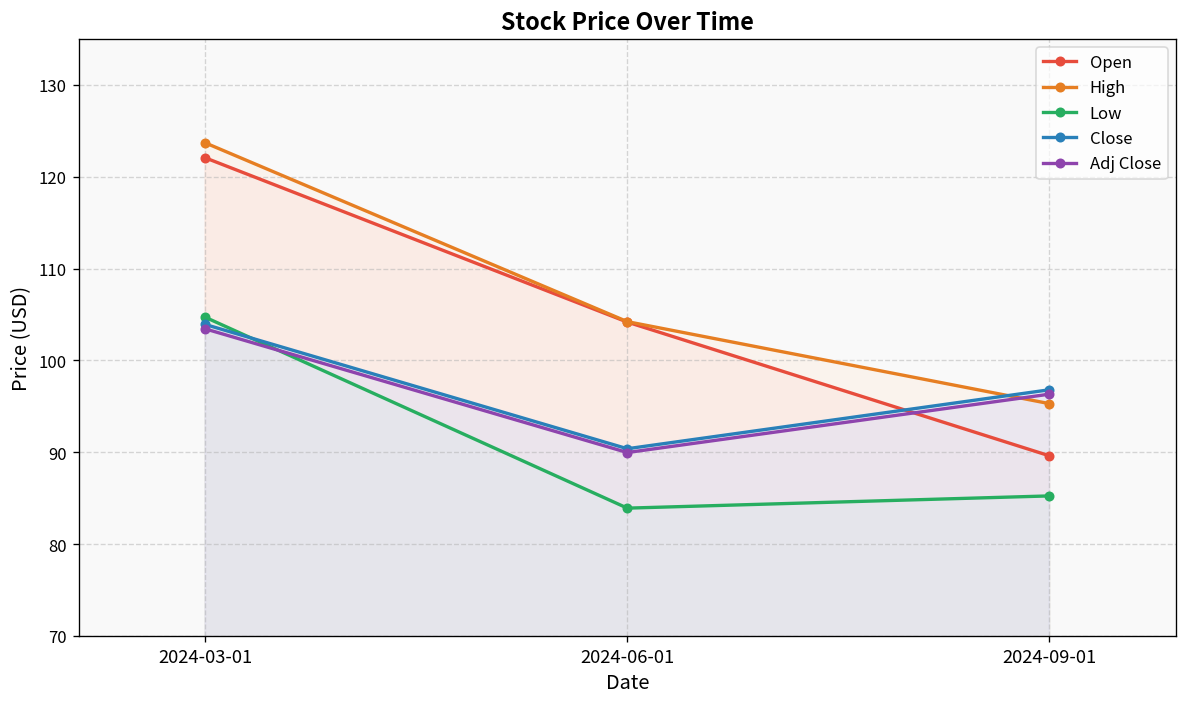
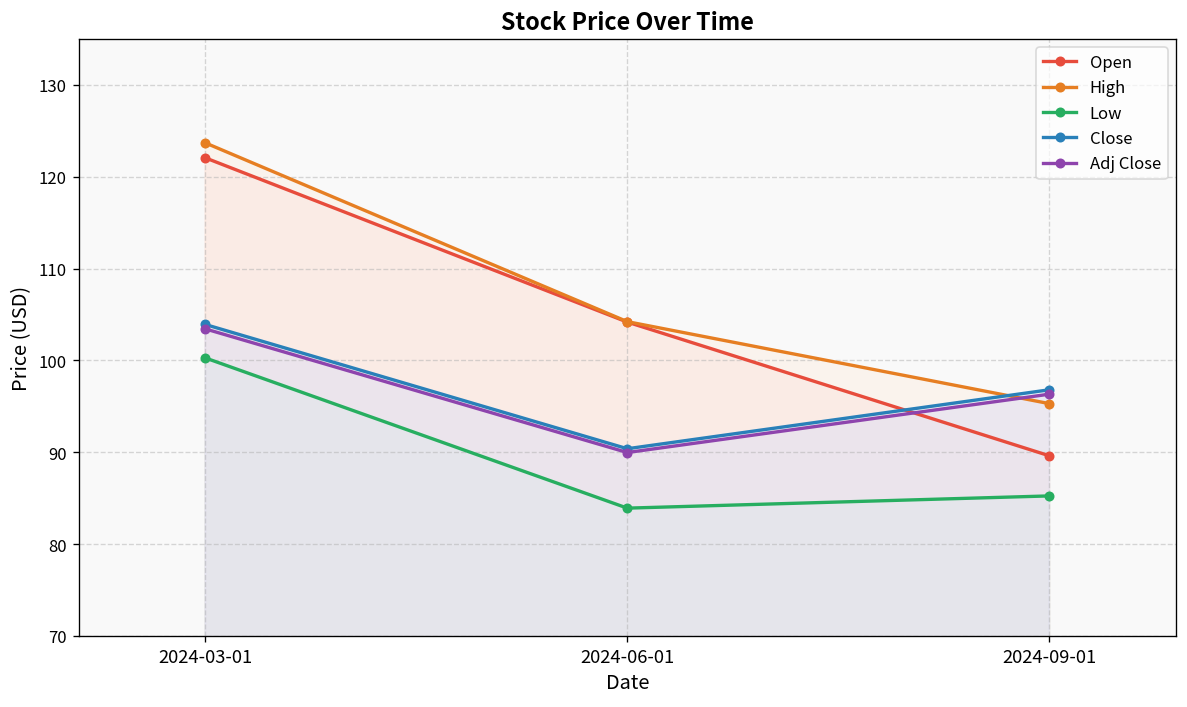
Low, 2024-03-01: 105 -> 100
